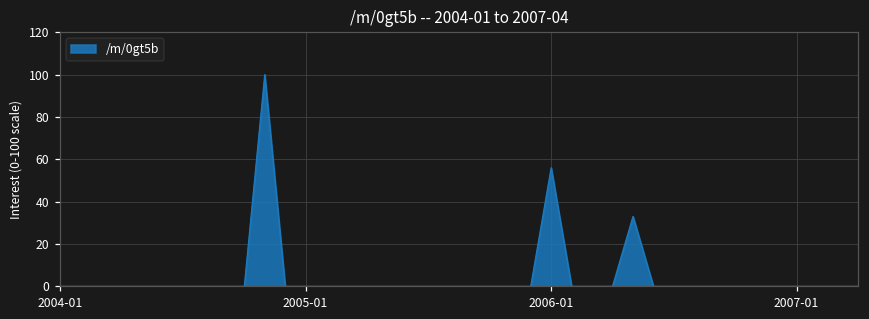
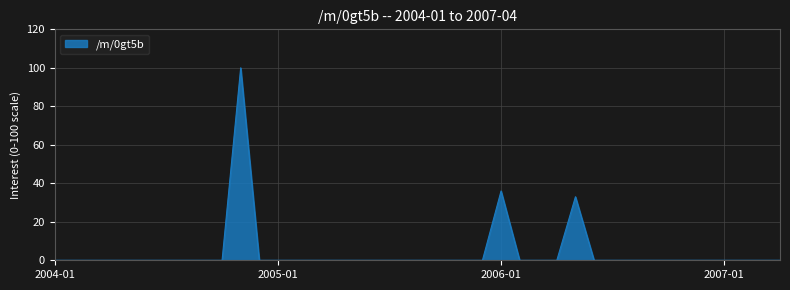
2006-01: 56 -> 36
